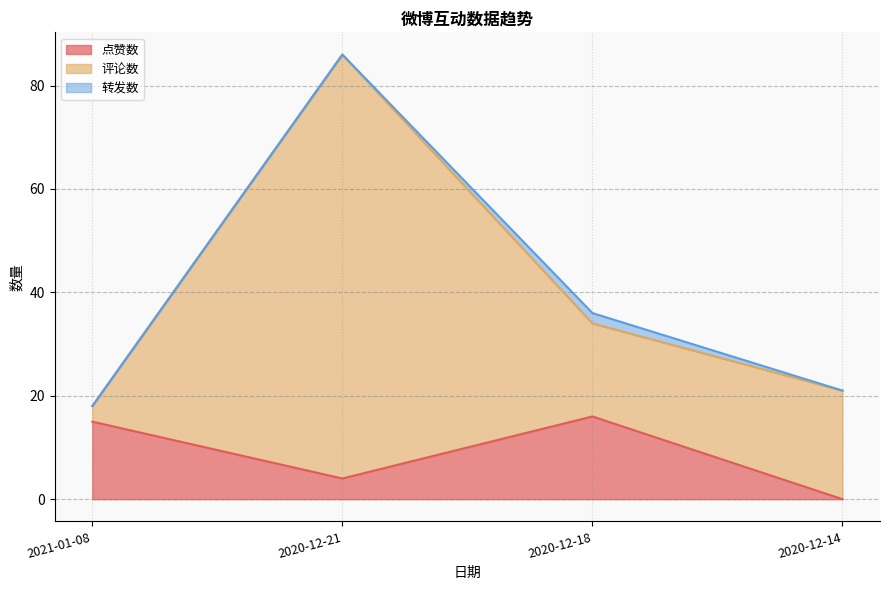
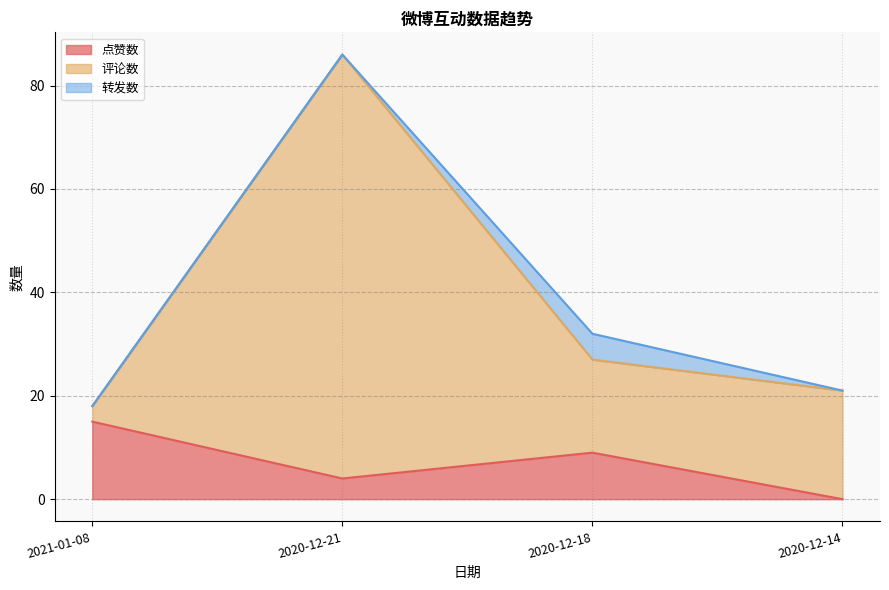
点赞数, 2020-12-18: 16 -> 9
转发数, 2020-12-18: 2 -> 5
